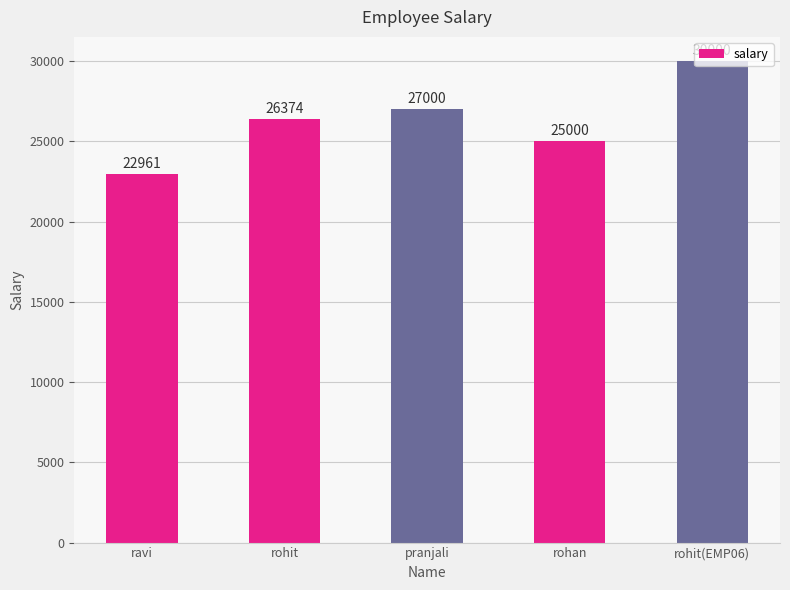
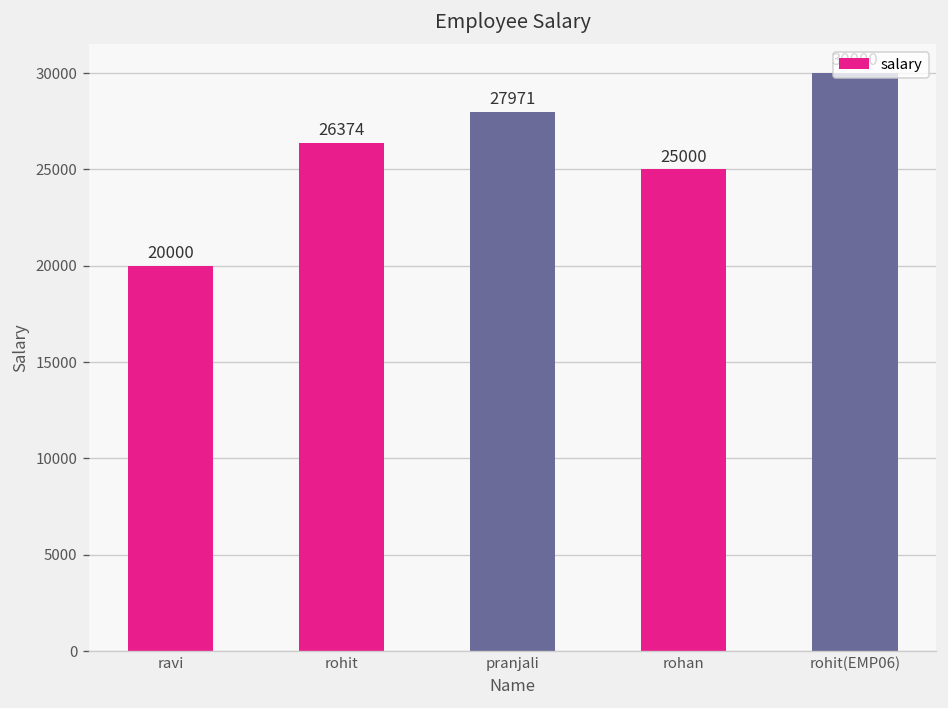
ravi: 22961 -> 20000
pranjali: 27000 -> 27971
